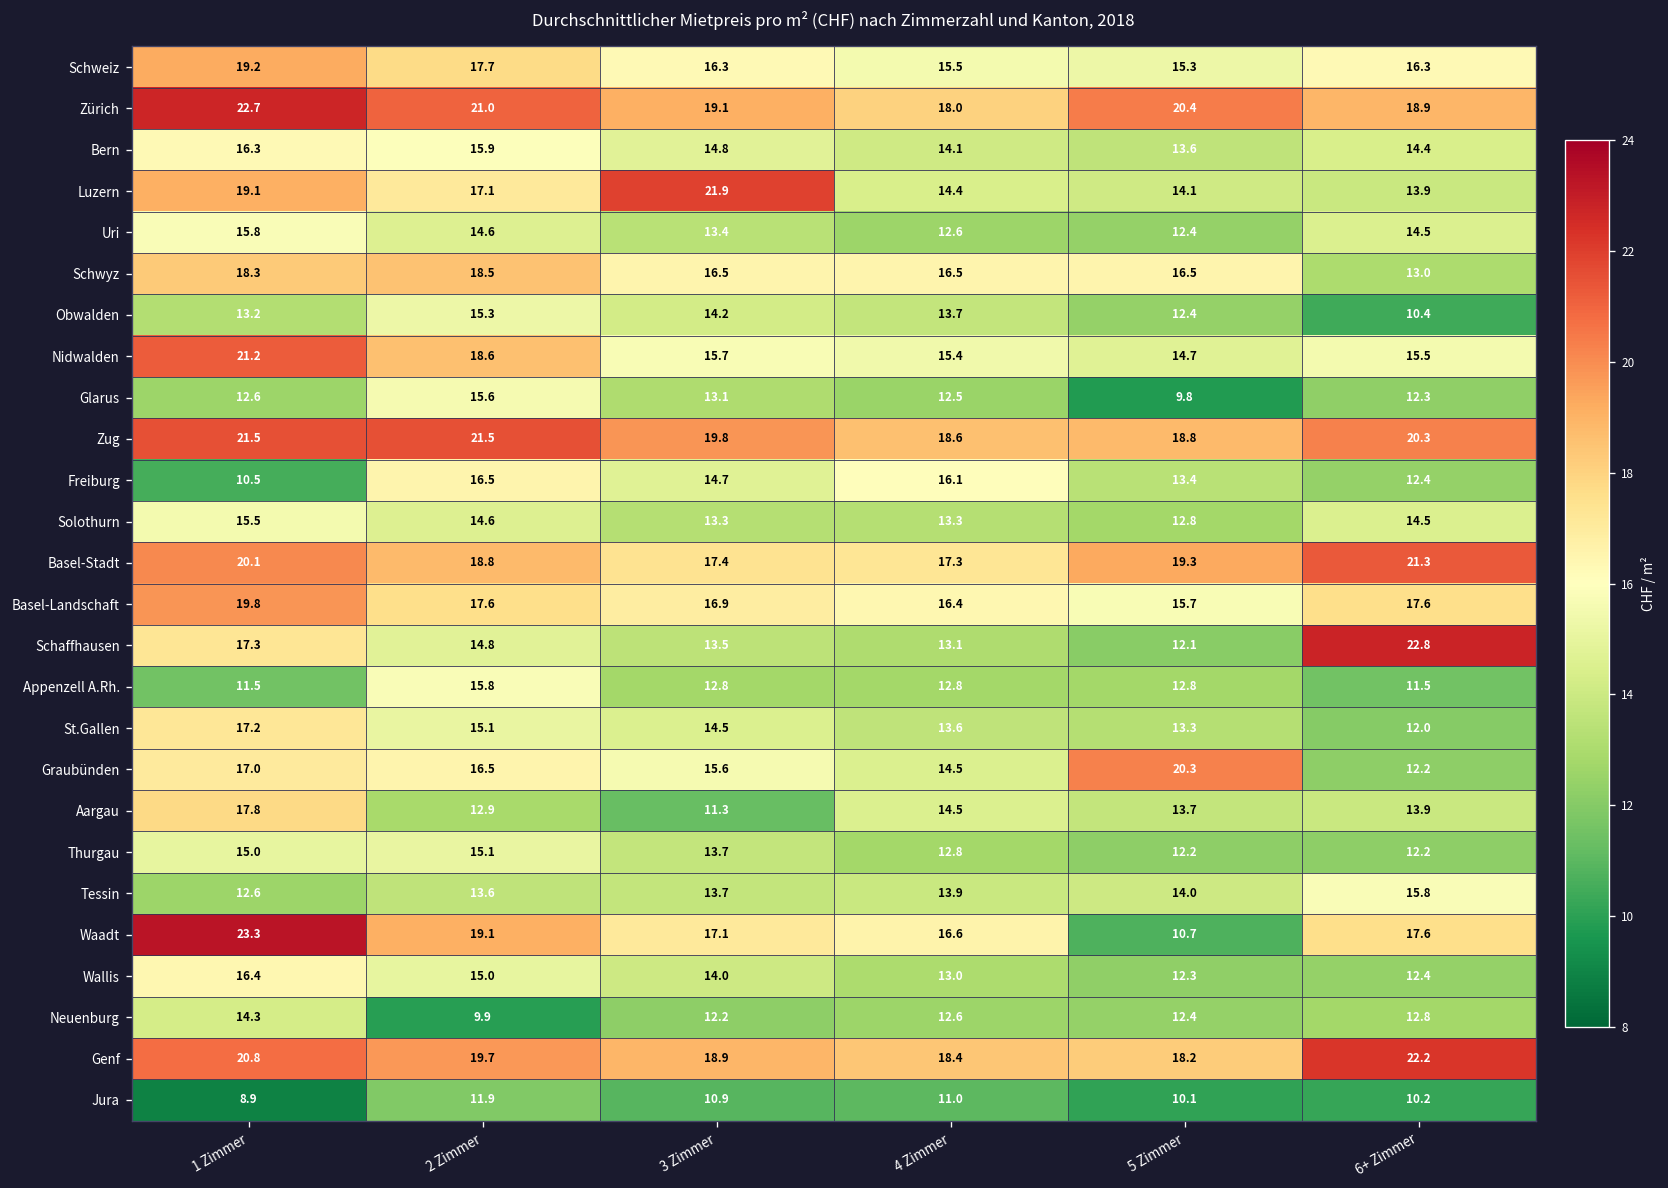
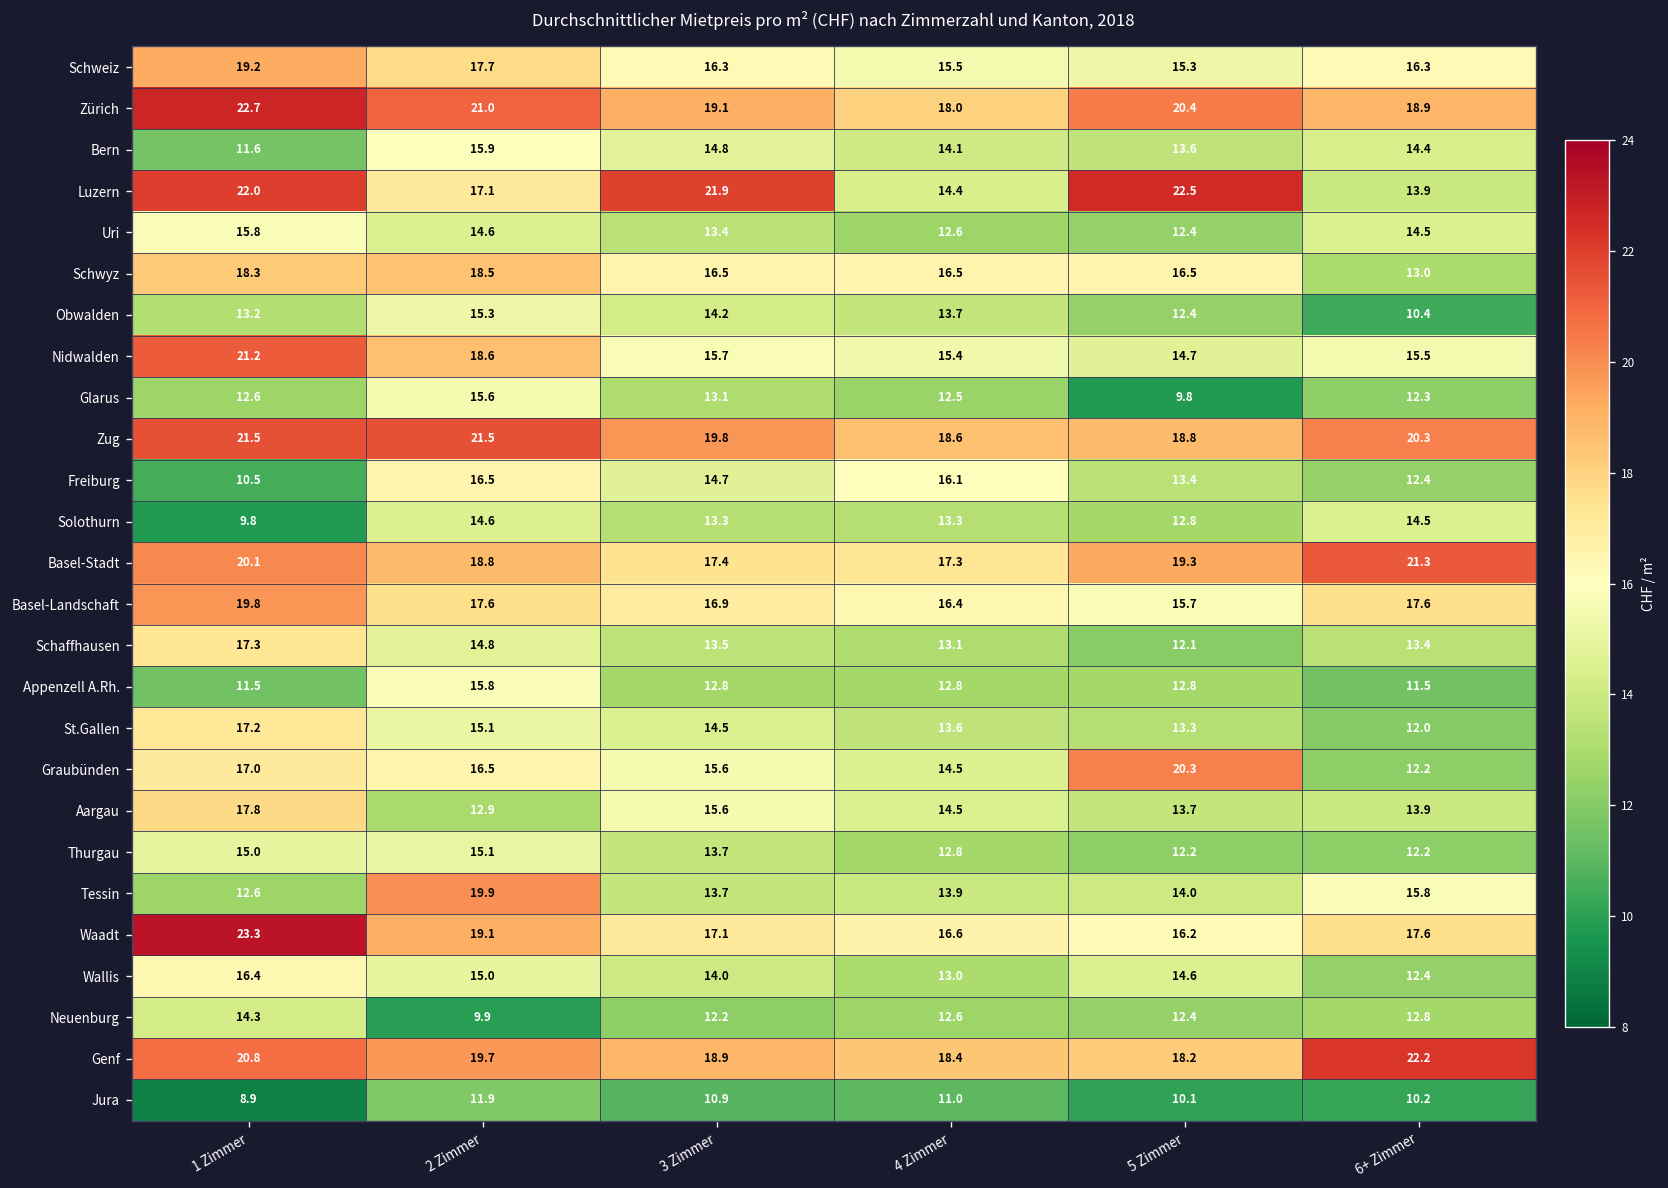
Bern, 1 Zimmer: 16.3 -> 11.6
Luzern, 1 Zimmer: 19.1 -> 22.0
Luzern, 5 Zimmer: 14.1 -> 22.5
Solothurn, 1 Zimmer: 15.5 -> 9.8
Schaffhausen, 6+ Zimmer: 22.8 -> 13.4
Aargau, 3 Zimmer: 11.3 -> 15.6
Tessin, 2 Zimmer: 13.6 -> 19.9
Waadt, 5 Zimmer: 10.7 -> 16.2
Wallis, 5 Zimmer: 12.3 -> 14.6
